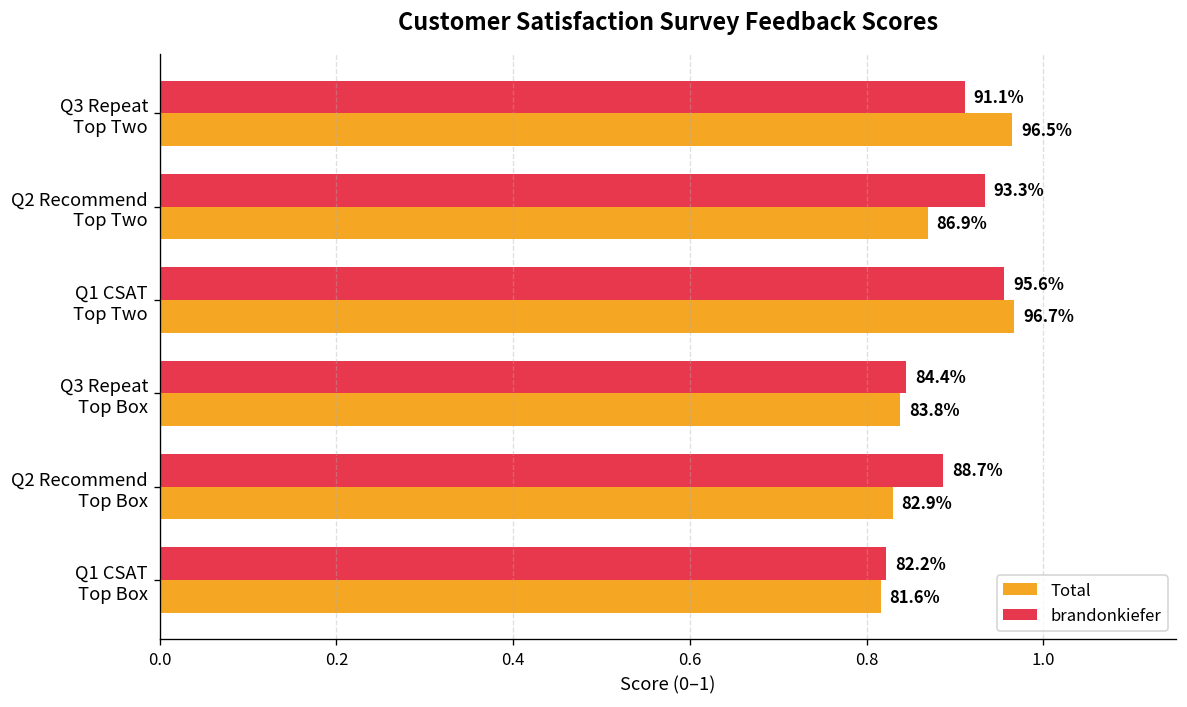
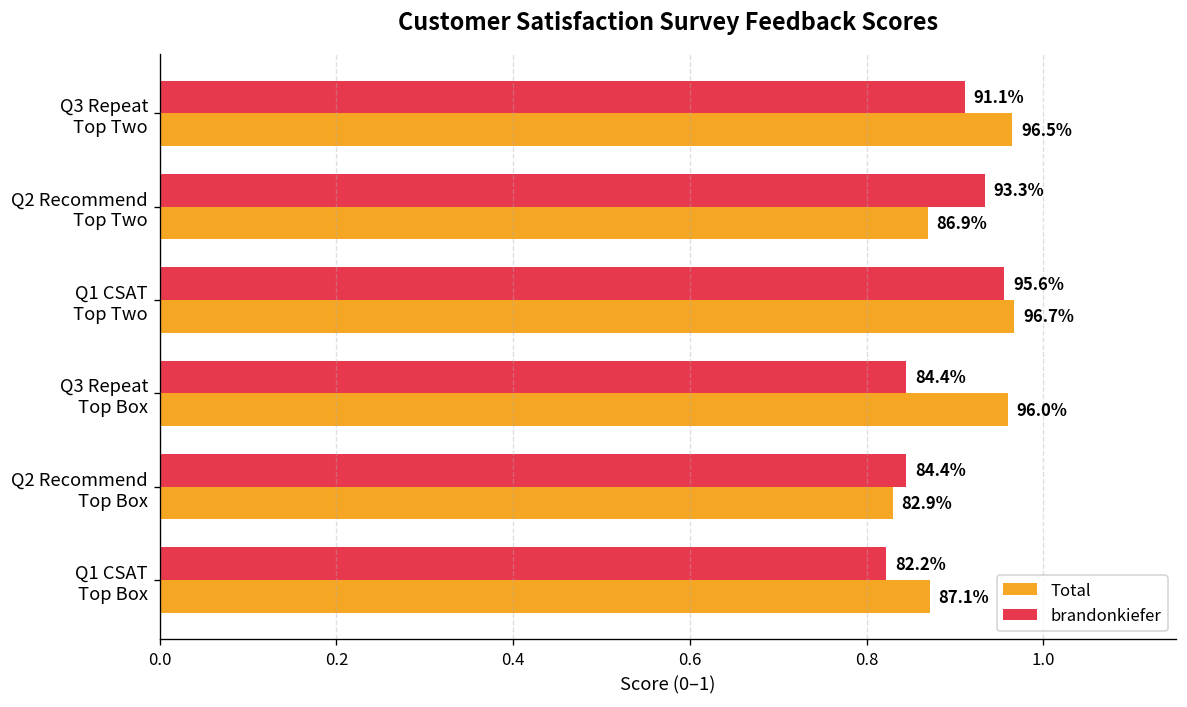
Total, Q3 Repeat Top Box: 83.8% -> 96.0%
brandonkiefer, Q2 Recommend Top Box: 88.7% -> 84.4%
Total, Q1 CSAT Top Box: 81.6% -> 87.1%
